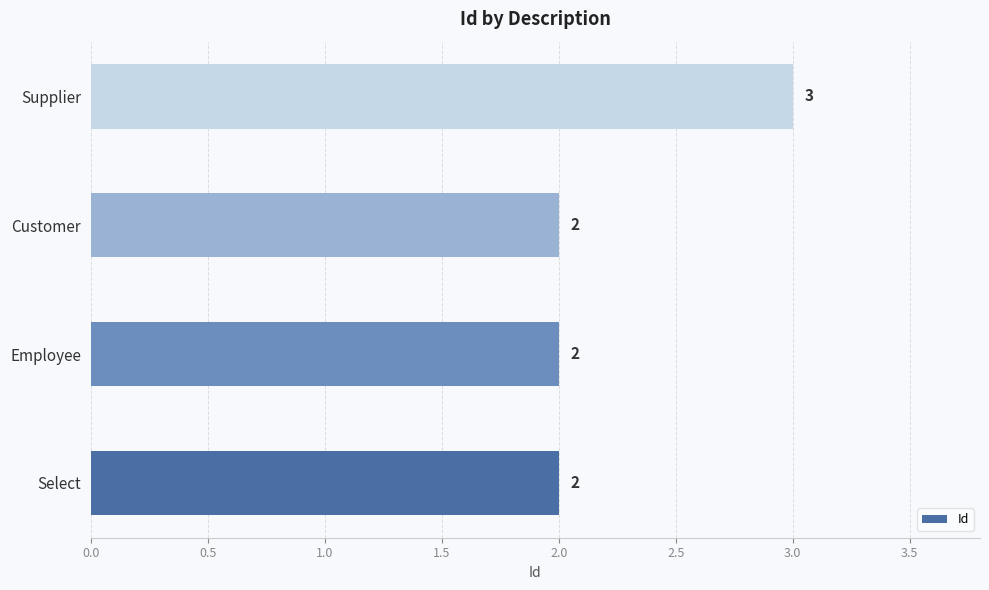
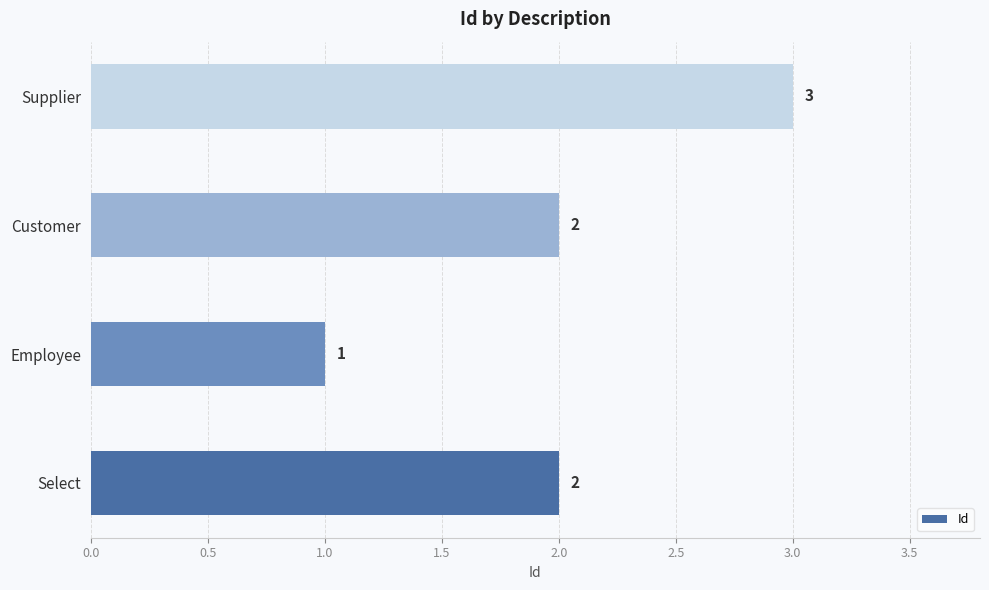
Employee: 2 -> 1
